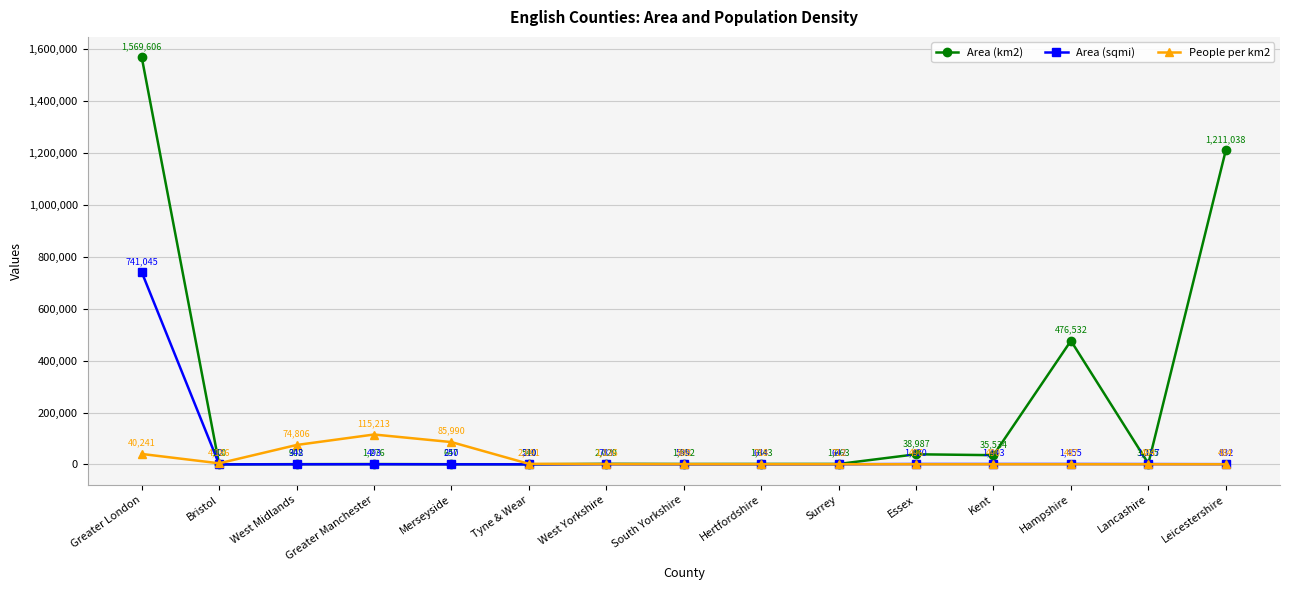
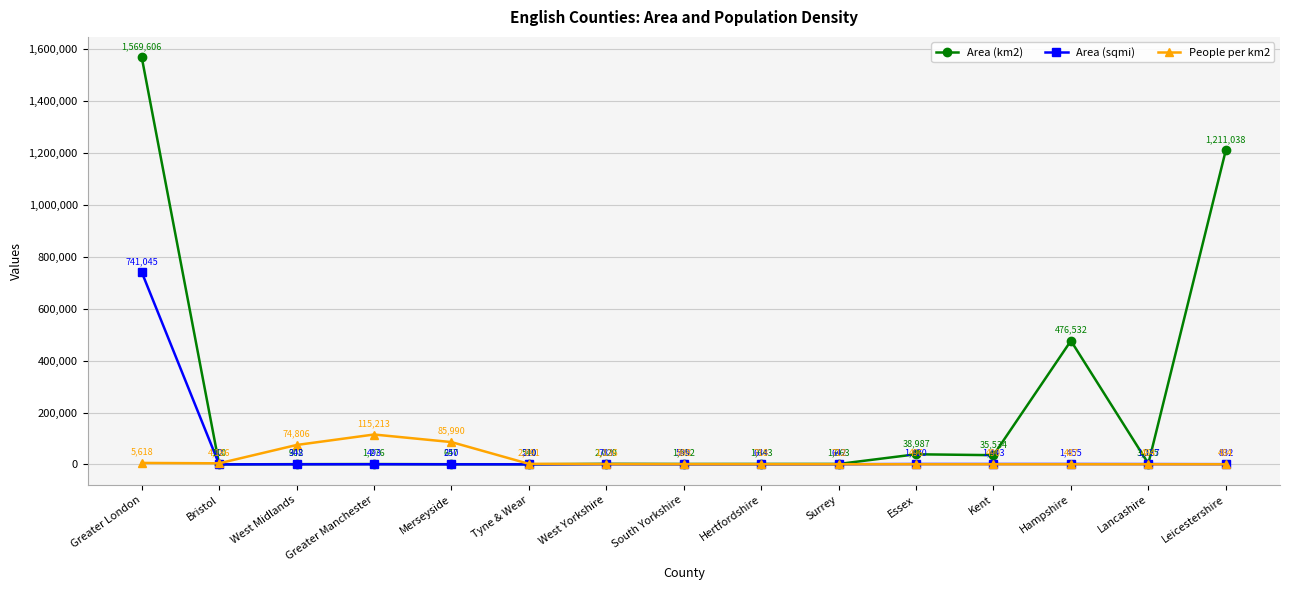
People per km2, Greater London: 40,241 -> 5,618
